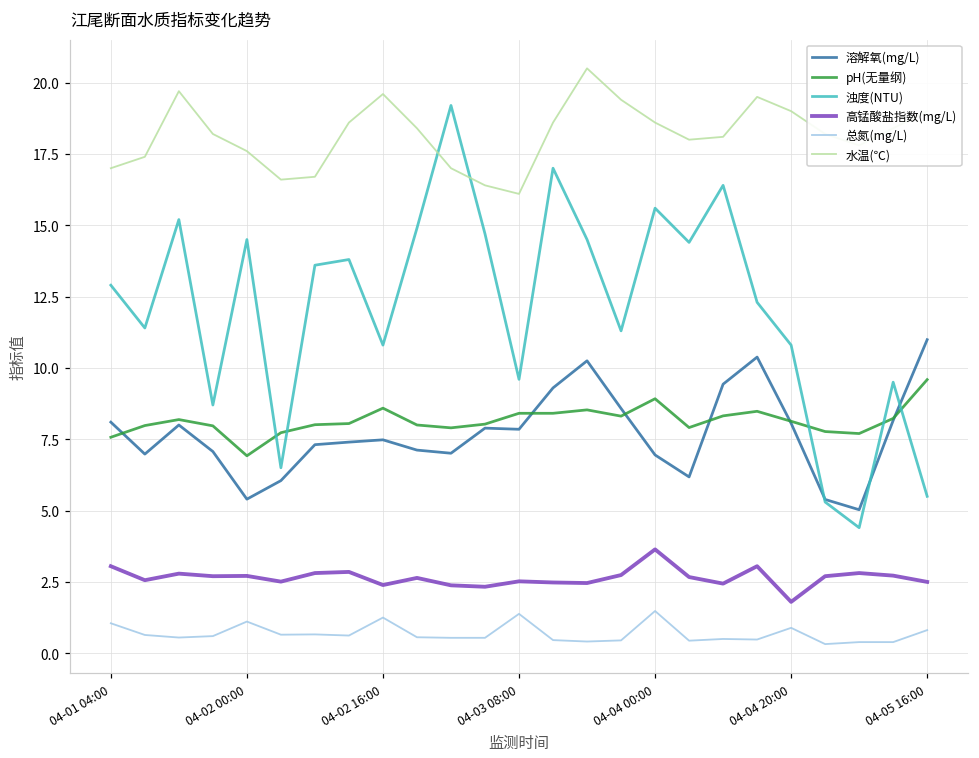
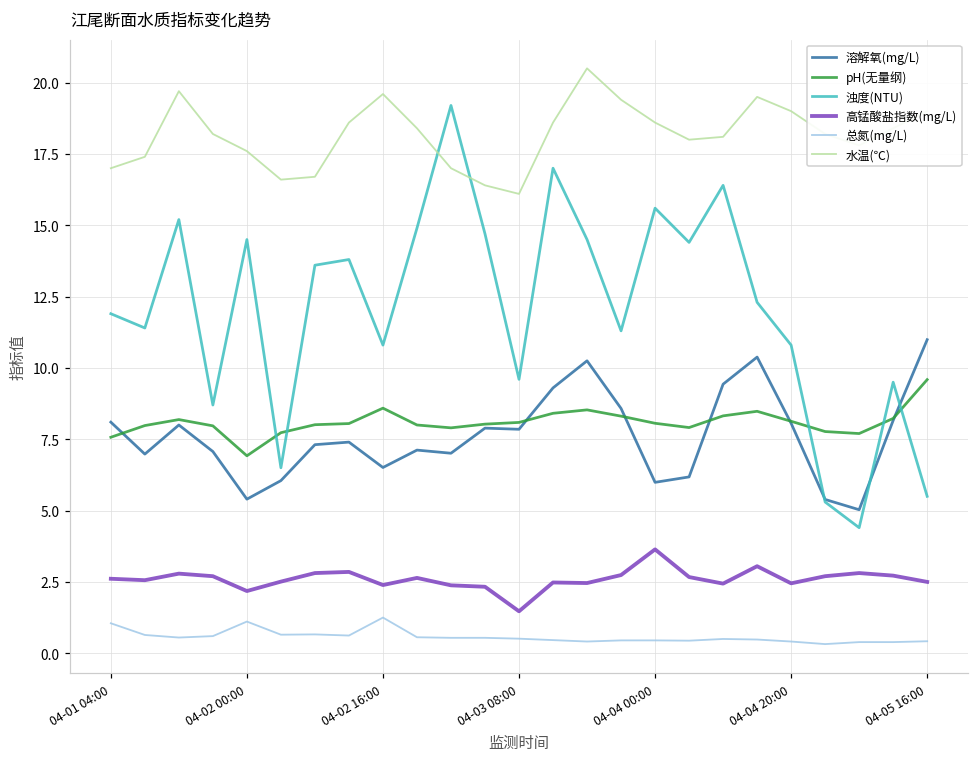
浊度(NTU), 04-01 04:00: 12.9 -> 11.9
高锰酸盐指数(mg/L), 04-01 04:00: 3.1 -> 2.6
高锰酸盐指数(mg/L), 04-02 00:00: 2.7 -> 2.2
溶解氧(mg/L), 04-02 16:00: 7.5 -> 6.5
pH(无量纲), 04-03 08:00: 8.4 -> 8.1
高锰酸盐指数(mg/L), 04-03 08:00: 2.5 -> 1.5
总氮(mg/L), 04-03 08:00: 1.4 -> 0.5
溶解氧(mg/L), 04-04 00:00: 7.0 -> 6.0
pH(无量纲), 04-04 00:00: 8.9 -> 8.1
总氮(mg/L), 04-04 00:00: 1.5 -> 0.5
高锰酸盐指数(mg/L), 04-04 20:00: 1.8 -> 2.5
总氮(mg/L), 04-04 20:00: 0.9 -> 0.4
总氮(mg/L), 04-05 16:00: 0.8 -> 0.4
